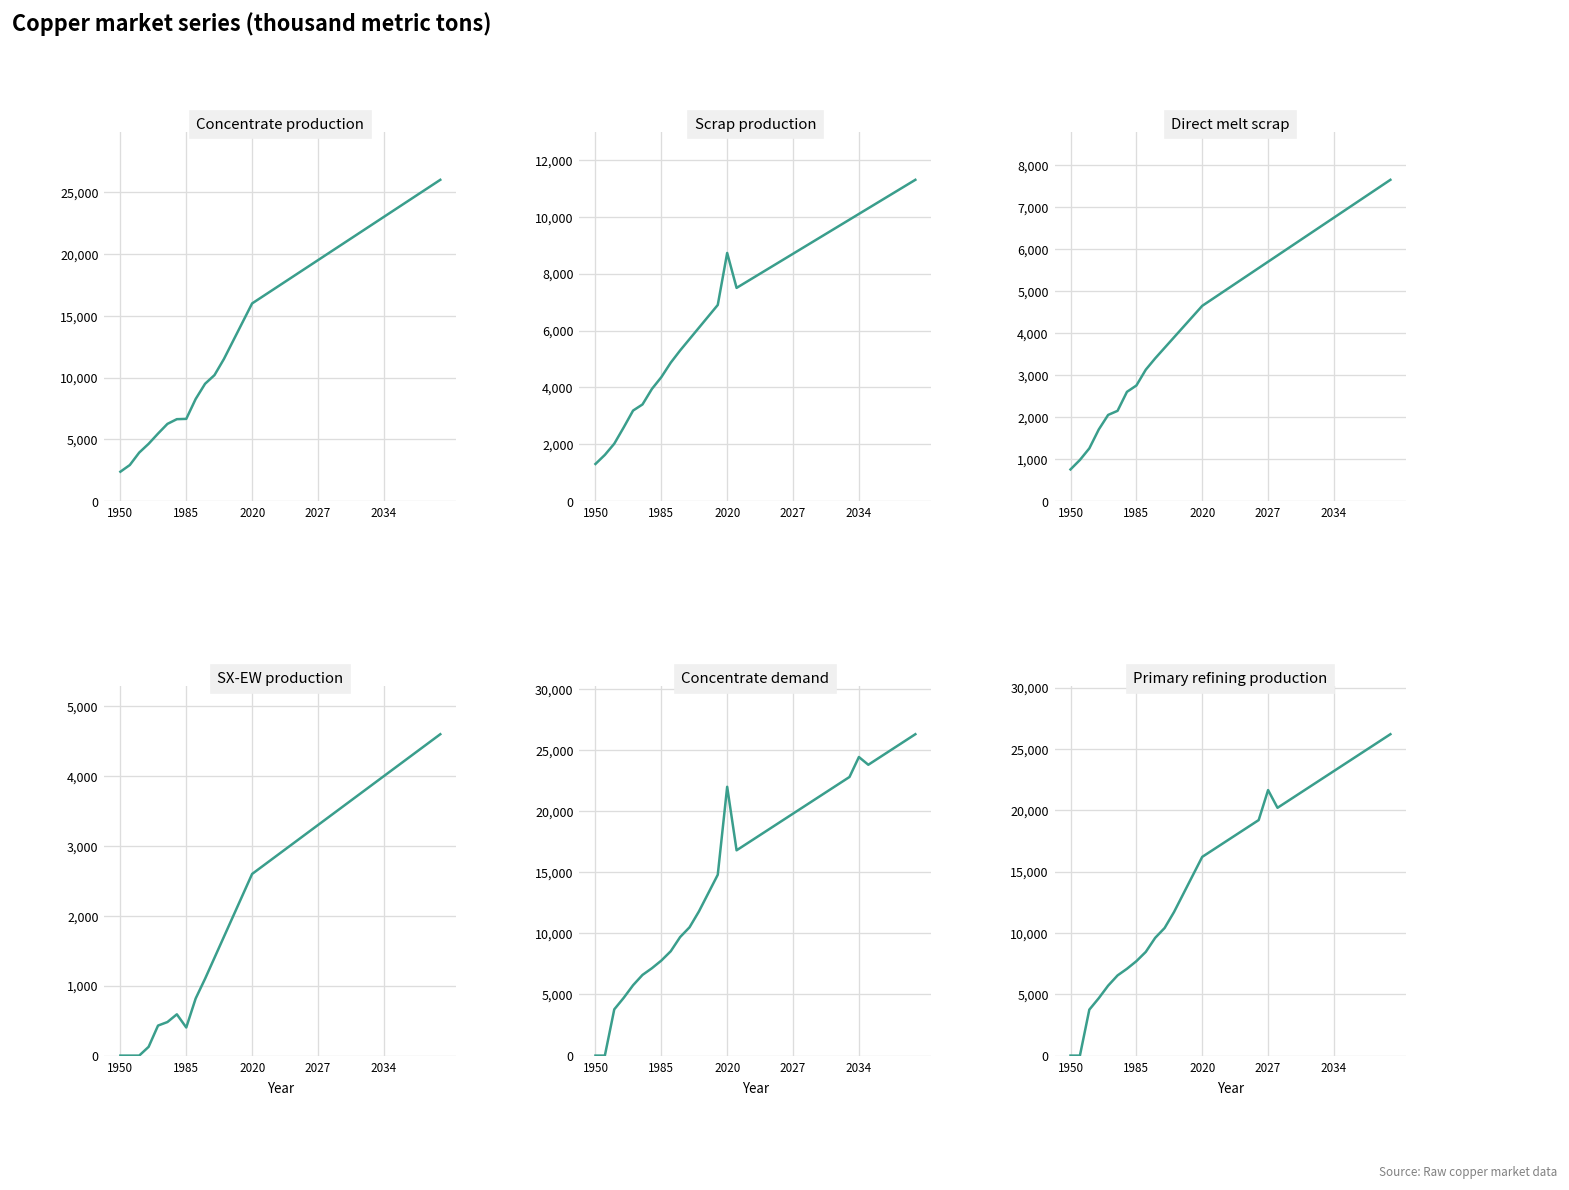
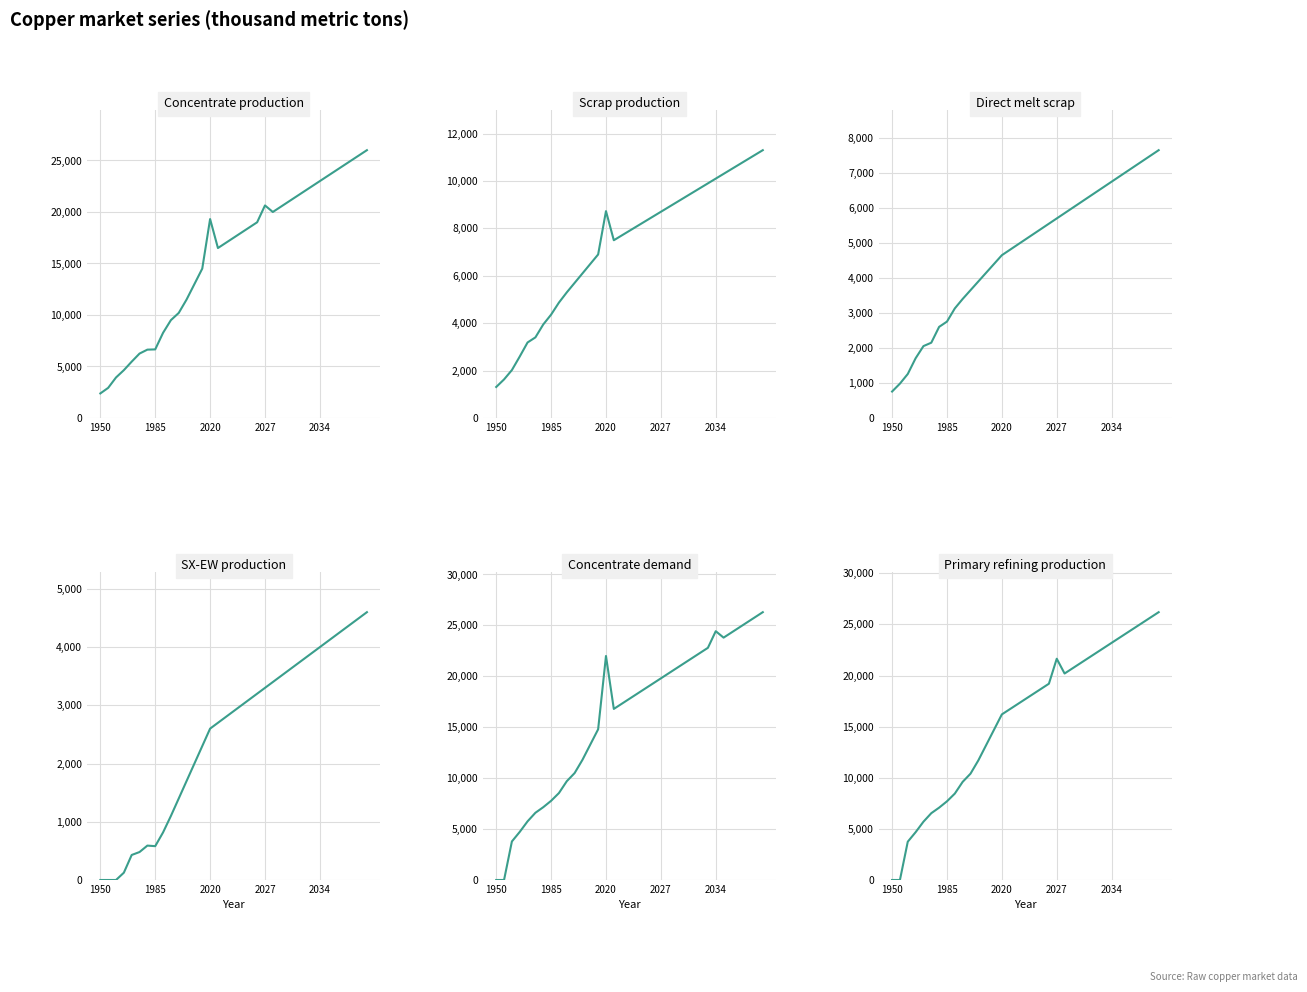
Concentrate production, 2020: 16,000 -> 19,300
Concentrate production, 2027: 19,500 -> 20,600
SX-EW production, 1985: 400 -> 600
